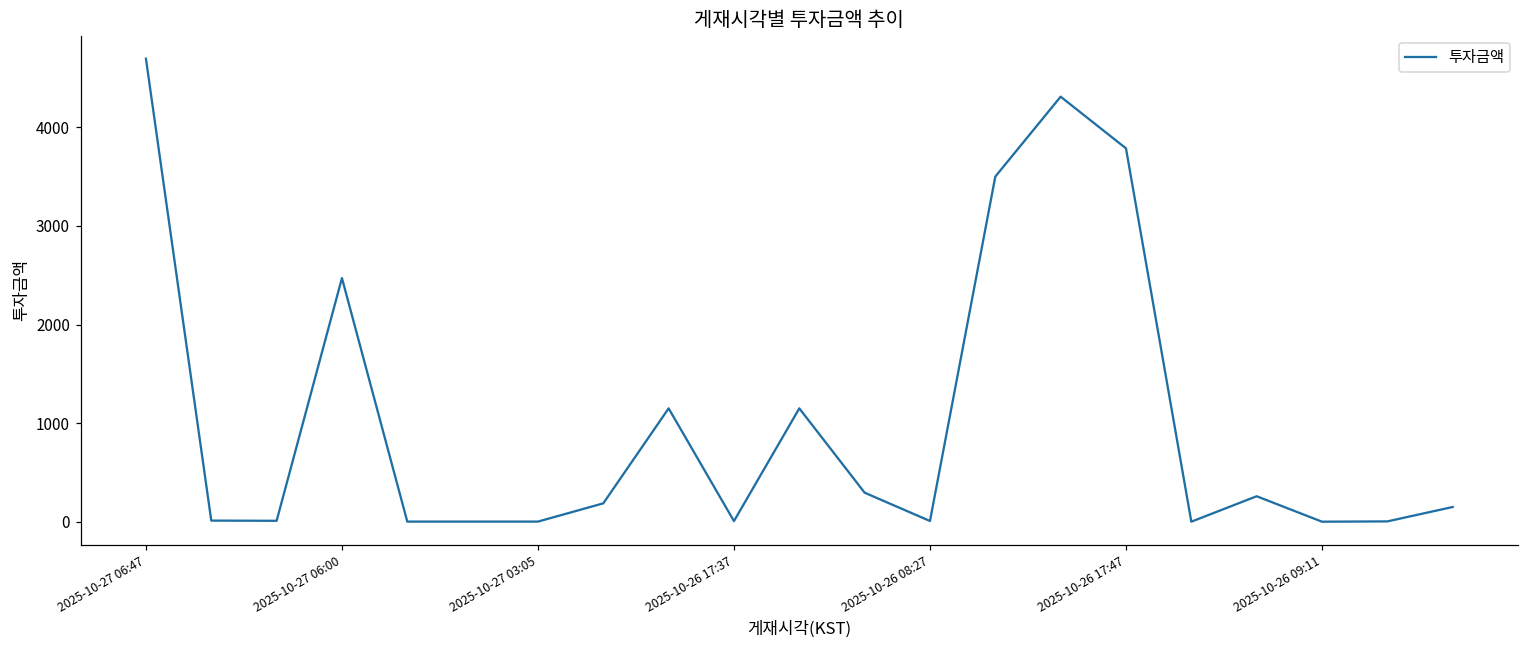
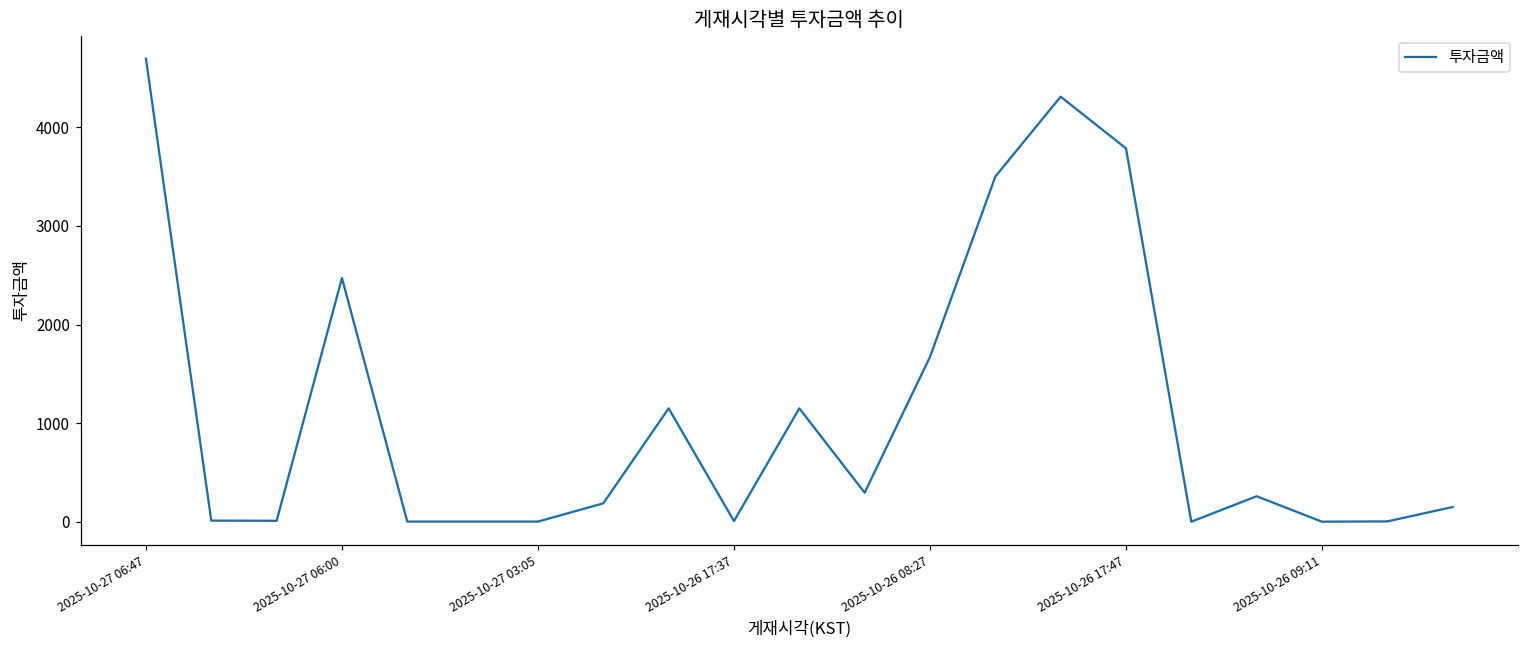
2025-10-26 08:27: 0 -> 1700
